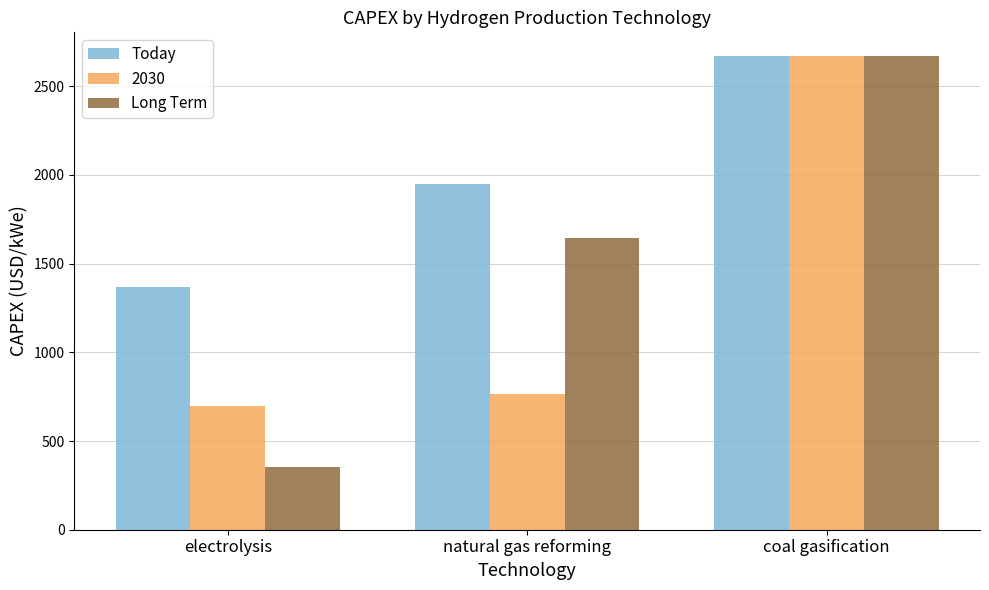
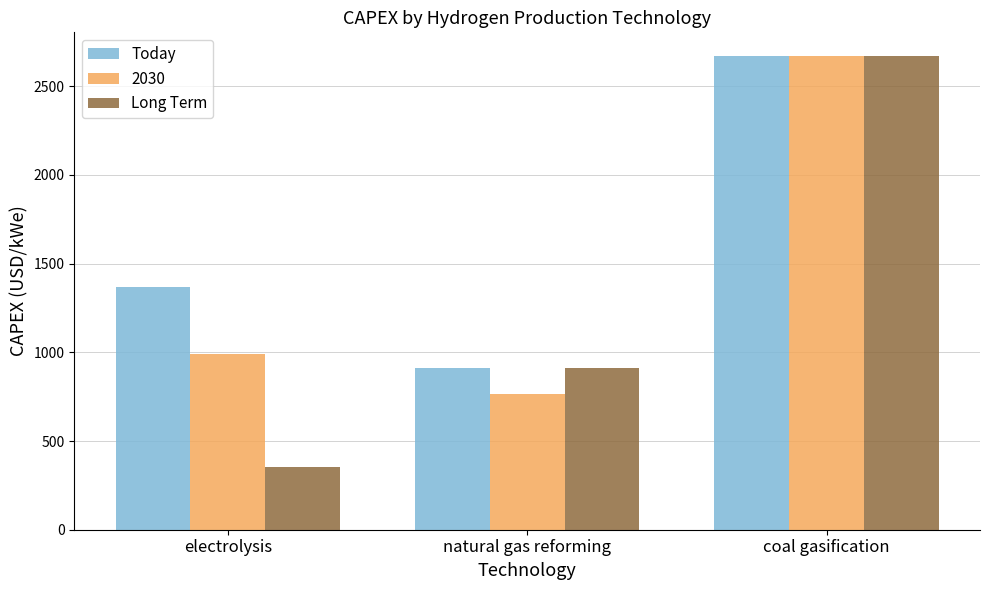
2030, electrolysis: 700 -> 990
Today, natural gas reforming: 1950 -> 910
Long Term, natural gas reforming: 1640 -> 910
